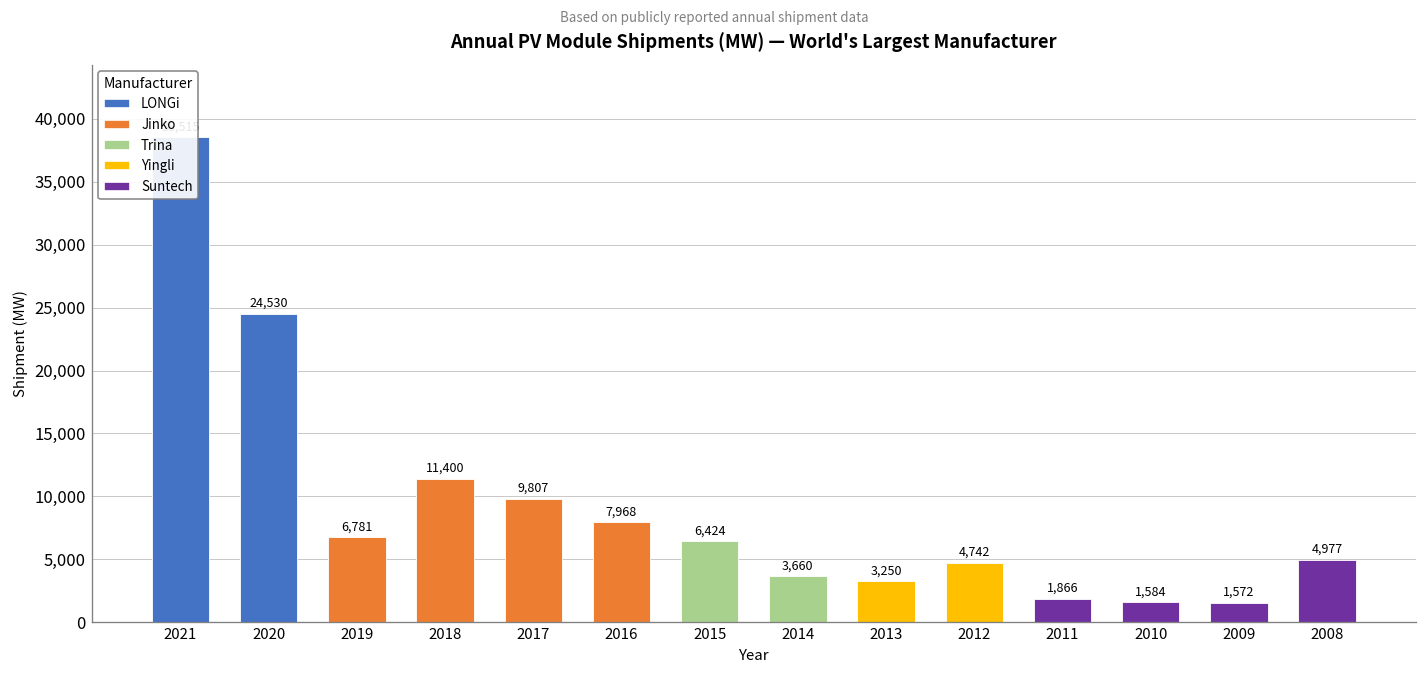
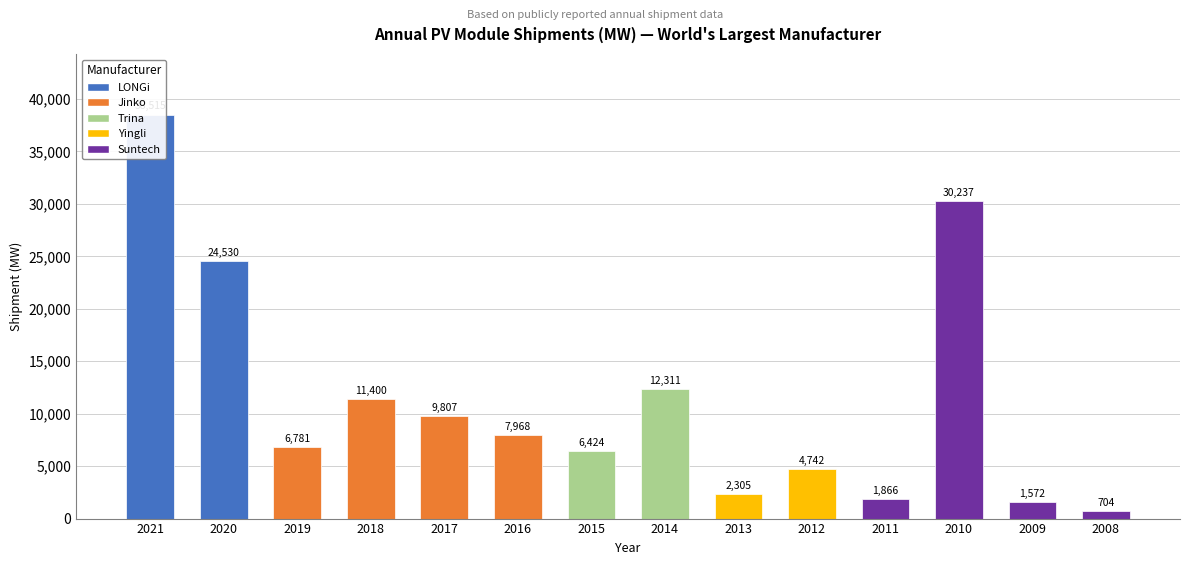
2014: 3,660 -> 12,311
2013: 3,250 -> 2,305
2010: 1,584 -> 30,237
2008: 4,977 -> 704
